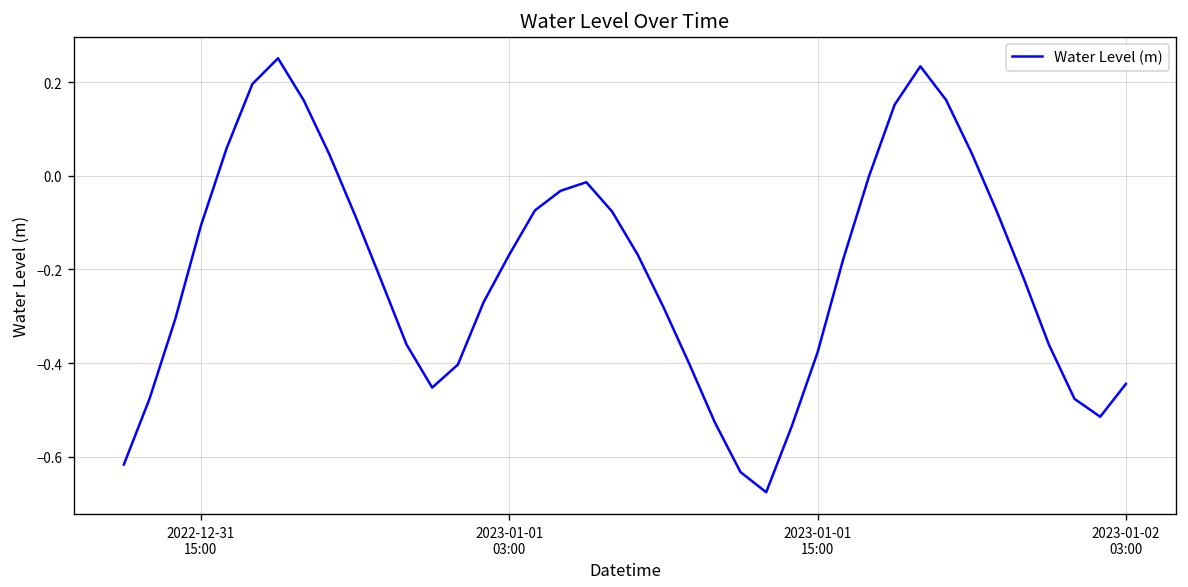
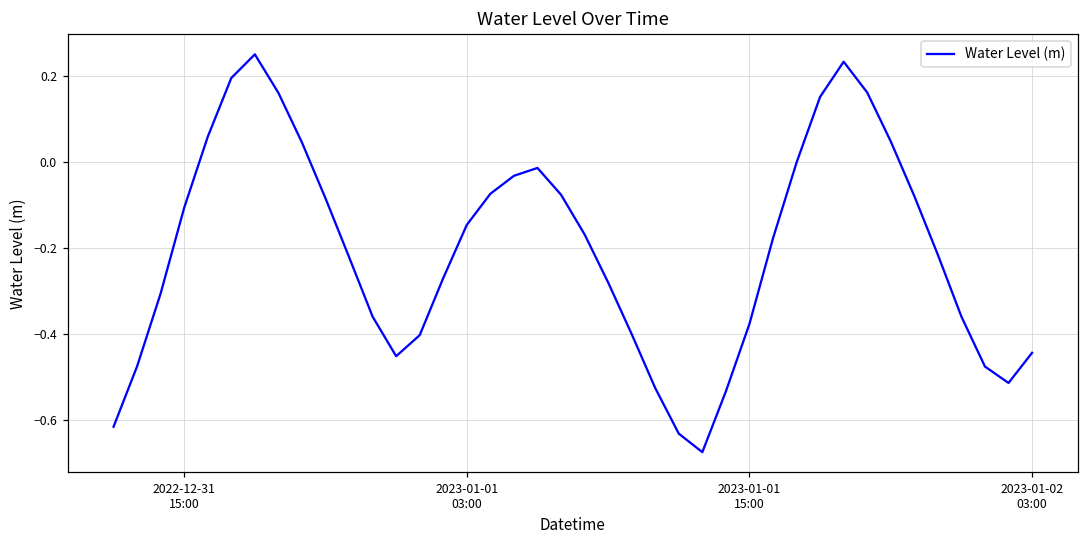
2023-01-01 03:00: -0.17 -> -0.15
